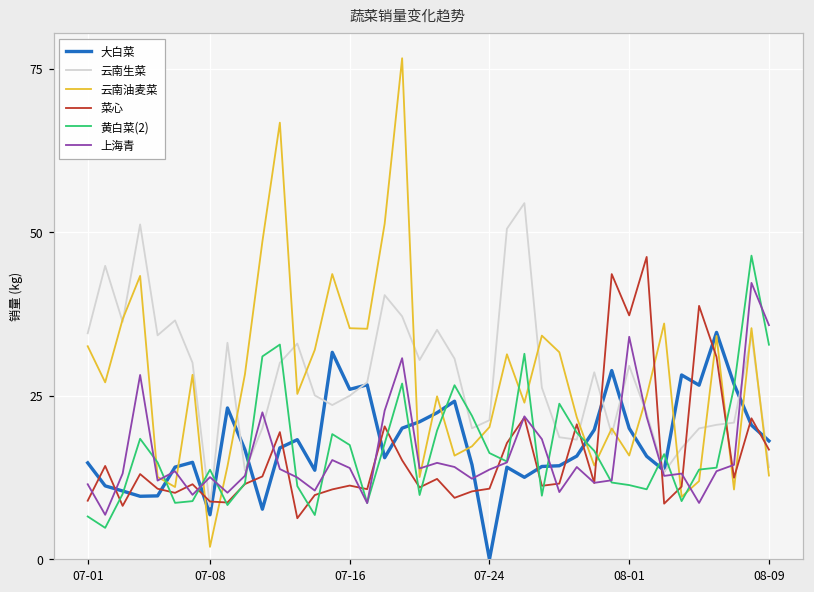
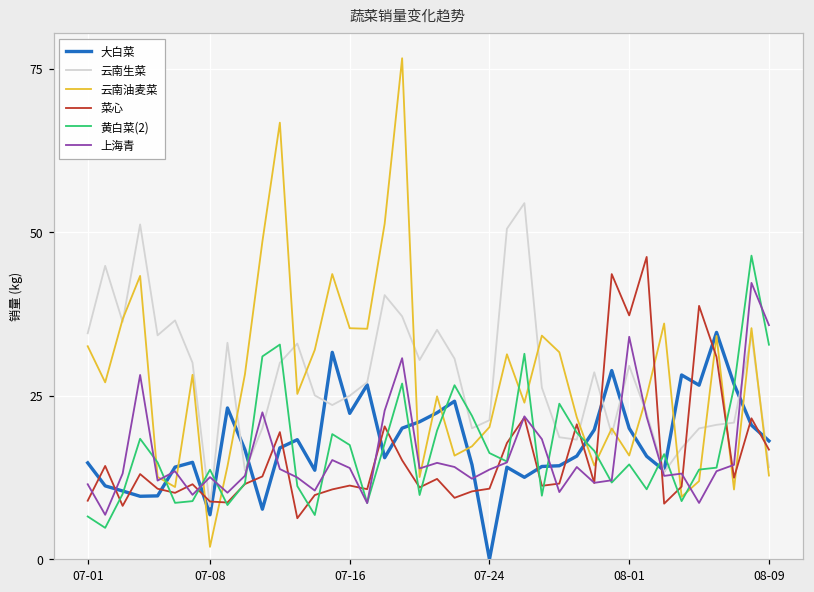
大白菜, 07-16: 26 -> 22
黄白菜(2), 08-01: 11 -> 15
